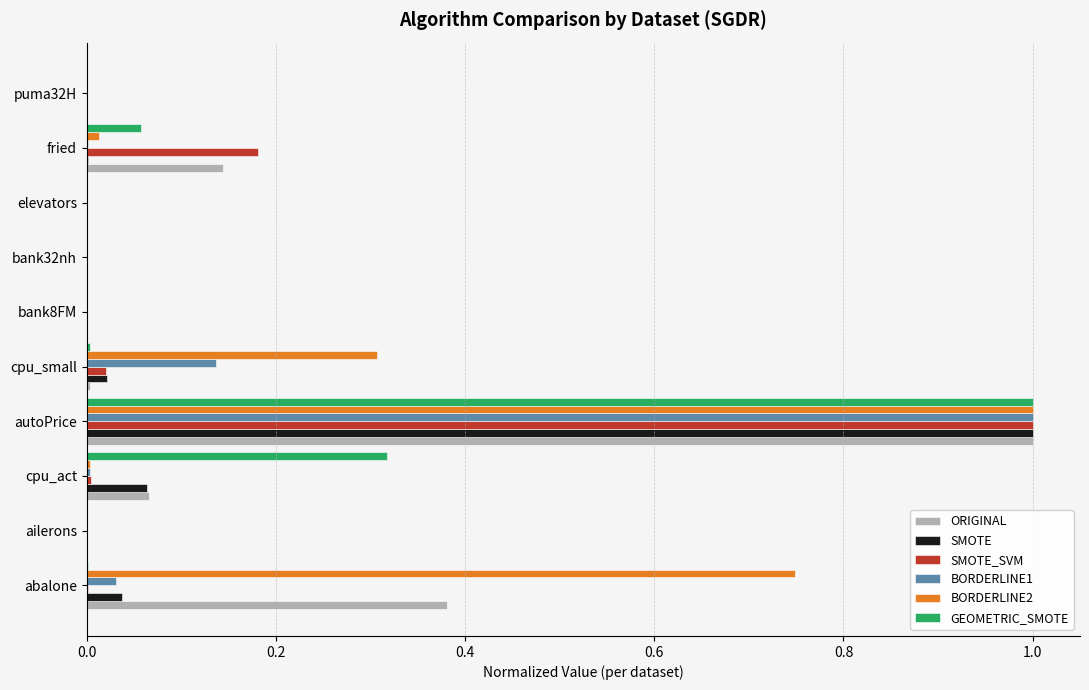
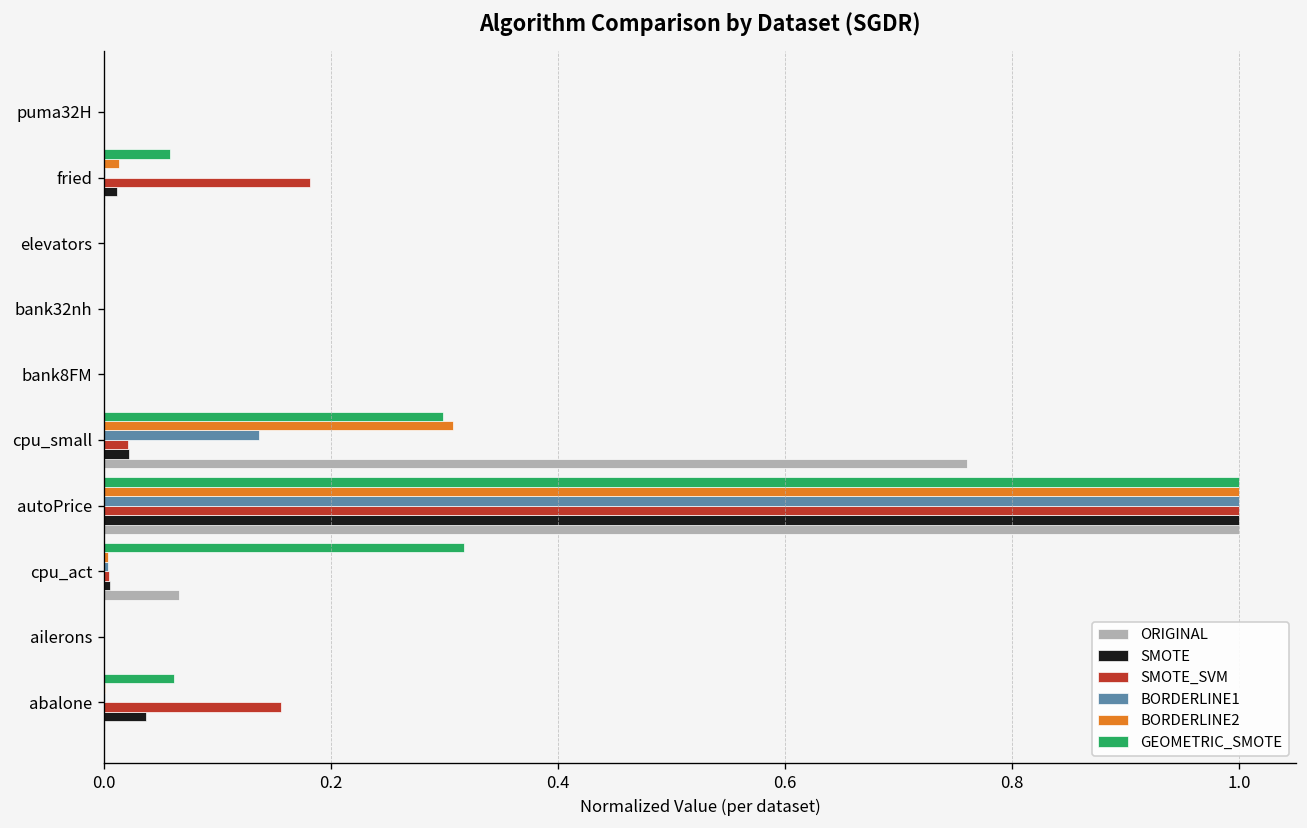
SMOTE, fried: 0.00 -> 0.01
ORIGINAL, fried: 0.14 -> 0.00
GEOMETRIC_SMOTE, cpu_small: 0.00 -> 0.30
ORIGINAL, cpu_small: 0.00 -> 0.76
SMOTE, cpu_act: 0.06 -> 0.01
GEOMETRIC_SMOTE, abalone: 0.00 -> 0.06
BORDERLINE2, abalone: 0.75 -> 0.00
BORDERLINE1, abalone: 0.03 -> 0.00
SMOTE_SVM, abalone: 0.00 -> 0.16
ORIGINAL, abalone: 0.38 -> 0.00
